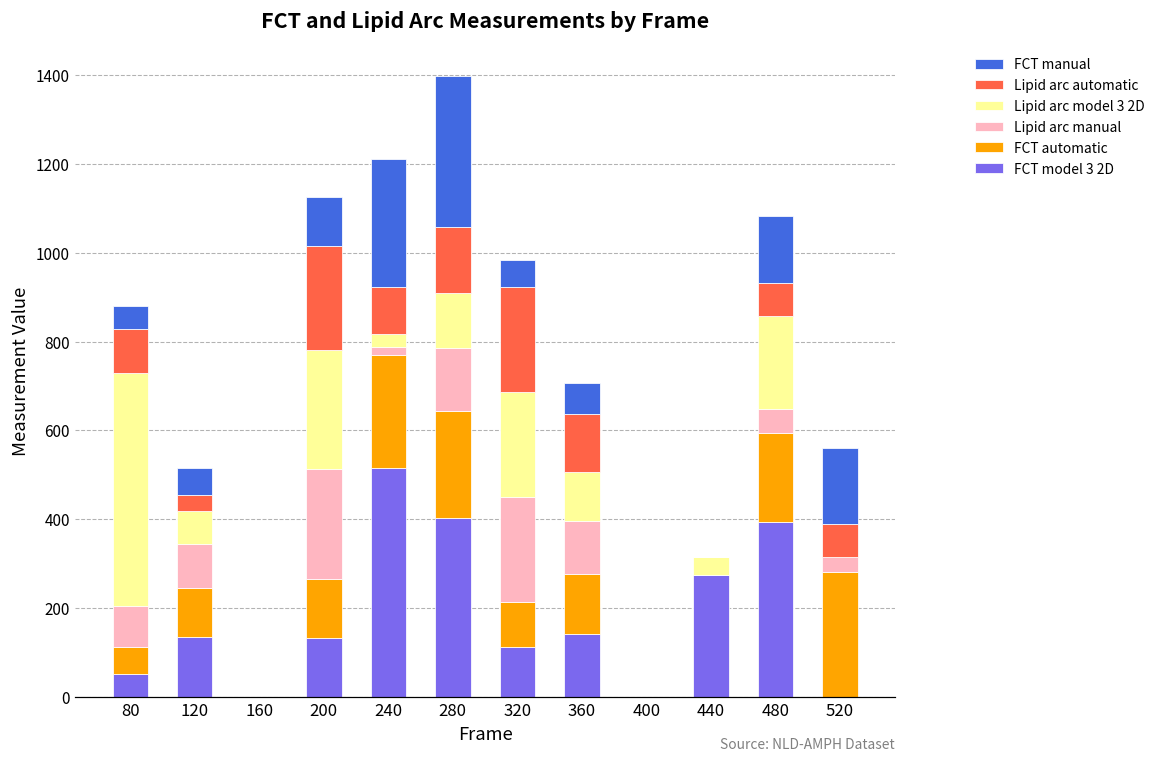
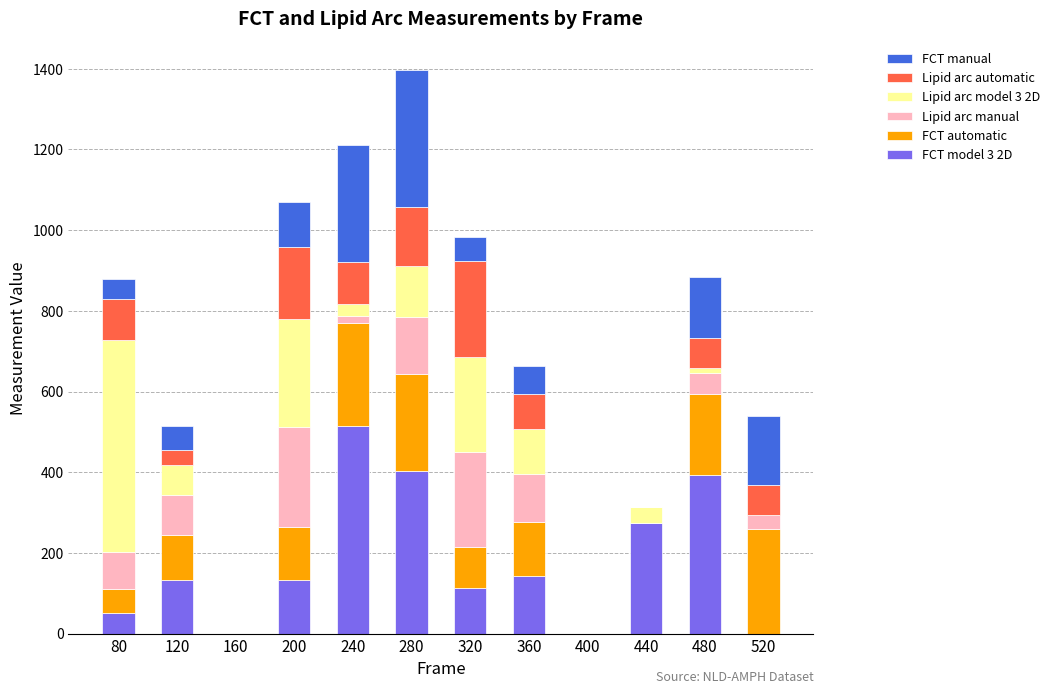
Lipid arc automatic, 200: 230 -> 180
Lipid arc automatic, 360: 130 -> 90
Lipid arc model 3 2D, 480: 210 -> 10
FCT automatic, 520: 280 -> 260
